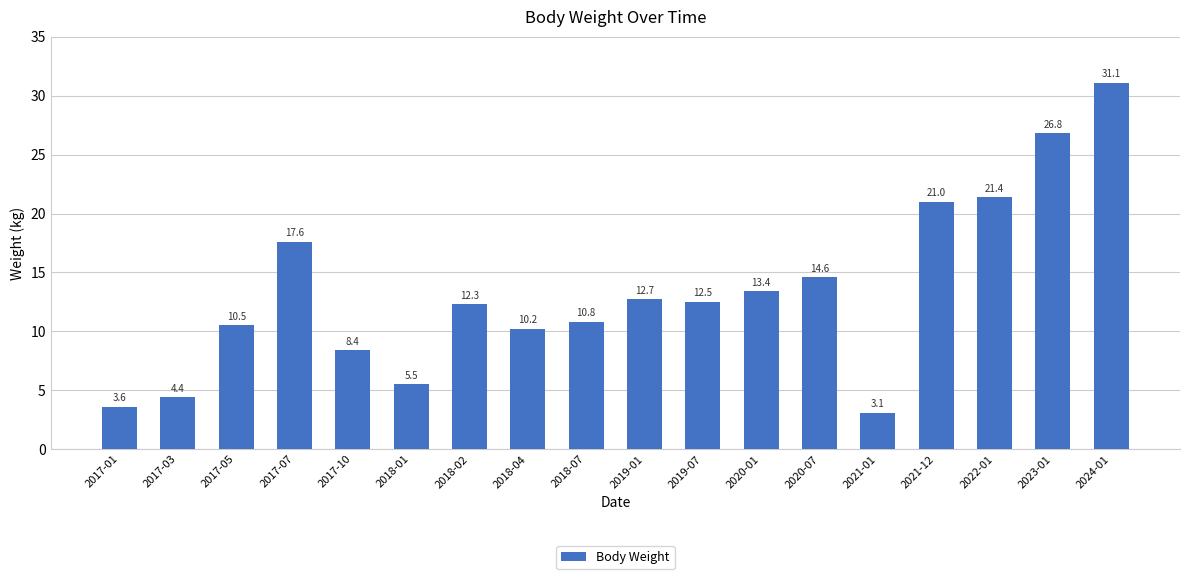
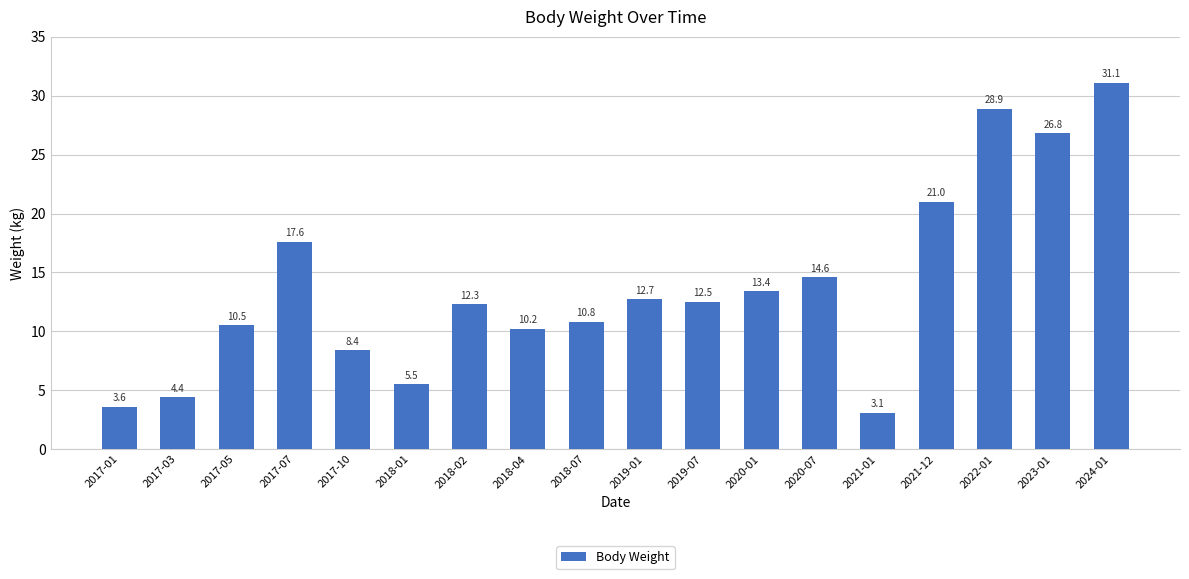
2022-01: 21.4 -> 28.9
